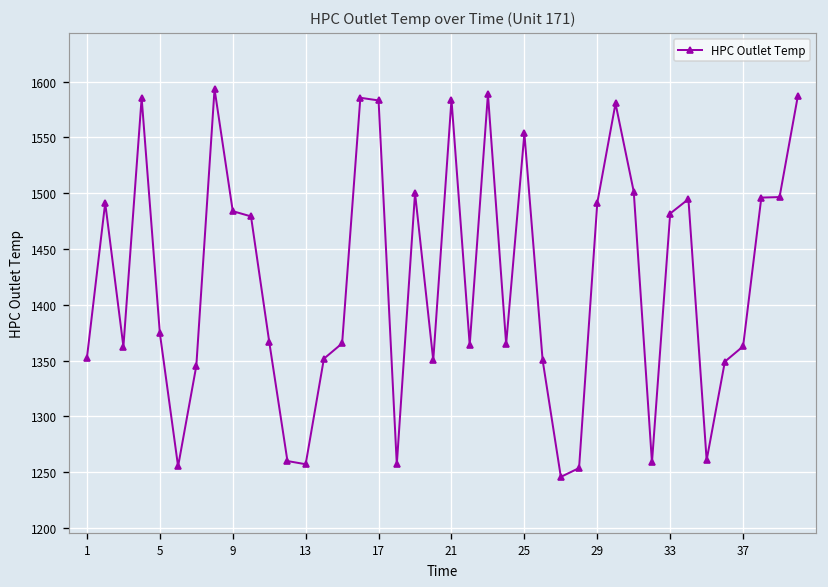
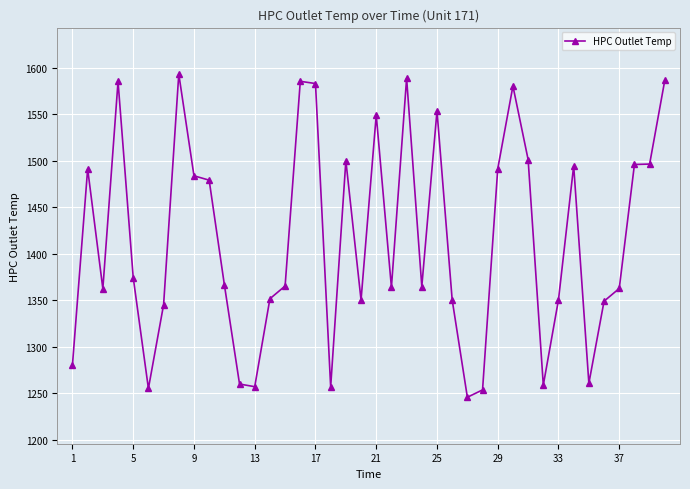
1: 1350 -> 1280
21: 1580 -> 1550
33: 1480 -> 1350
